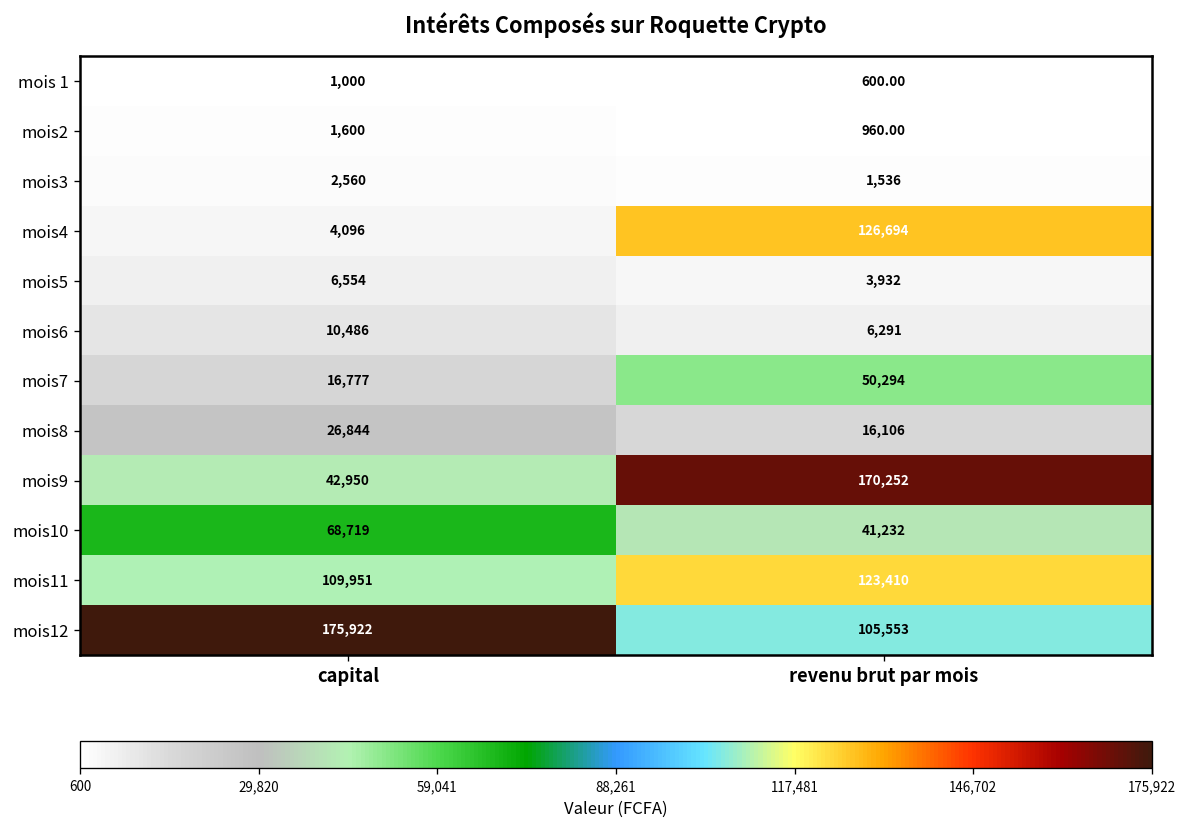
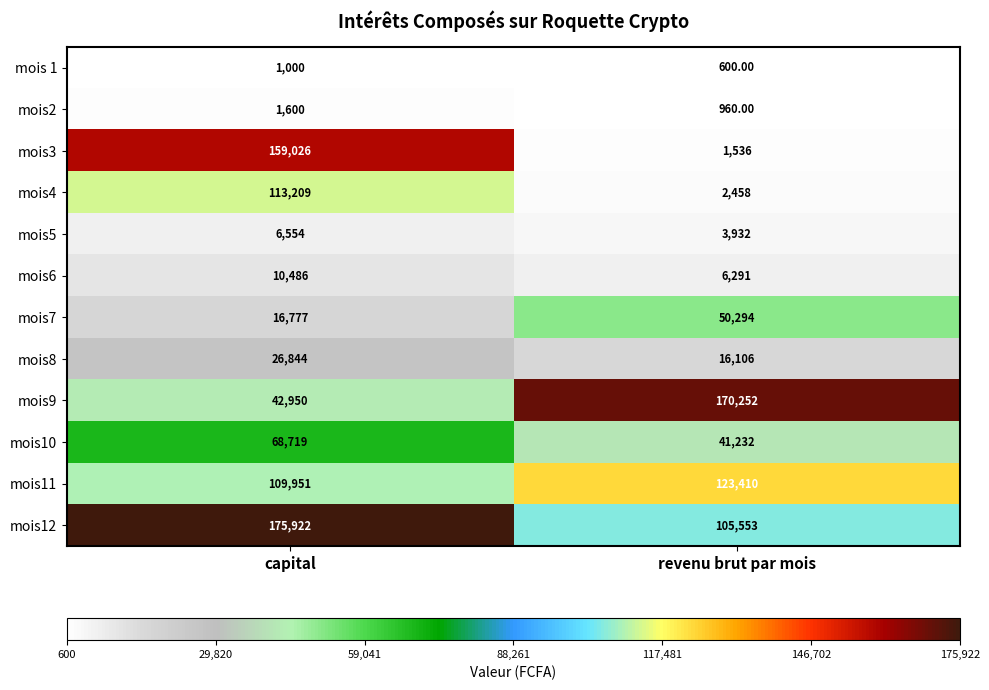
mois3, capital: 2,560 -> 159,026
mois4, capital: 4,096 -> 113,209
mois4, revenu brut par mois: 126,694 -> 2,458
